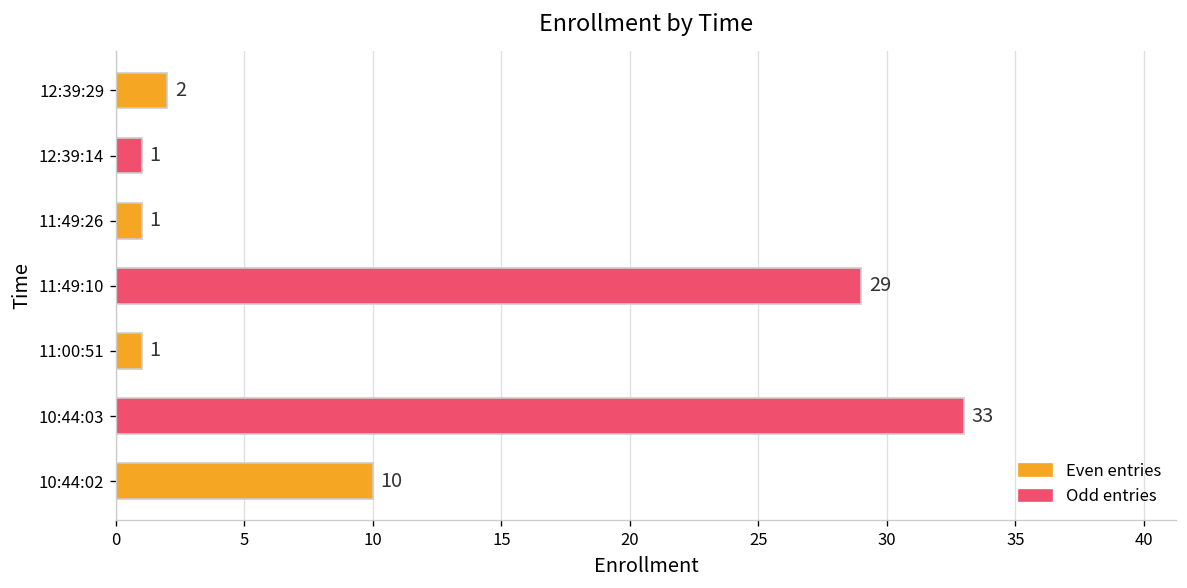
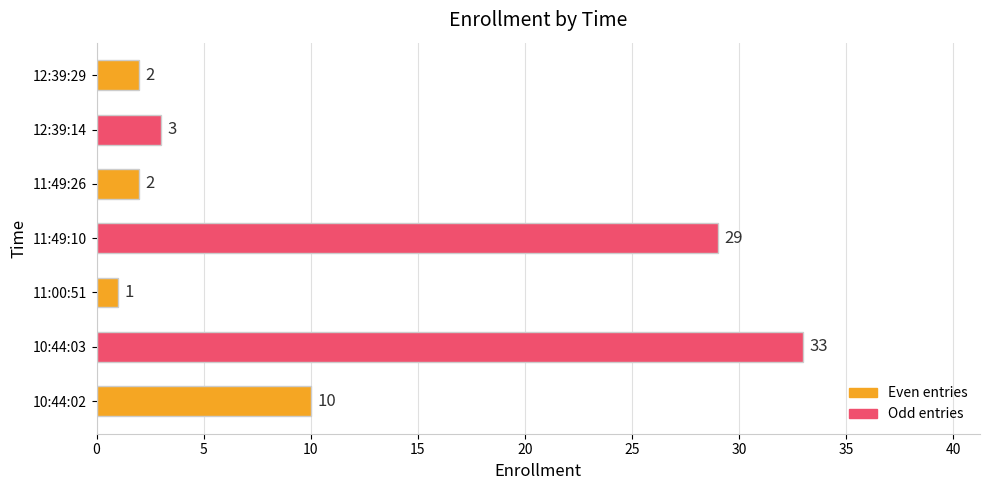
12:39:14: 1 -> 3
11:49:26: 1 -> 2
